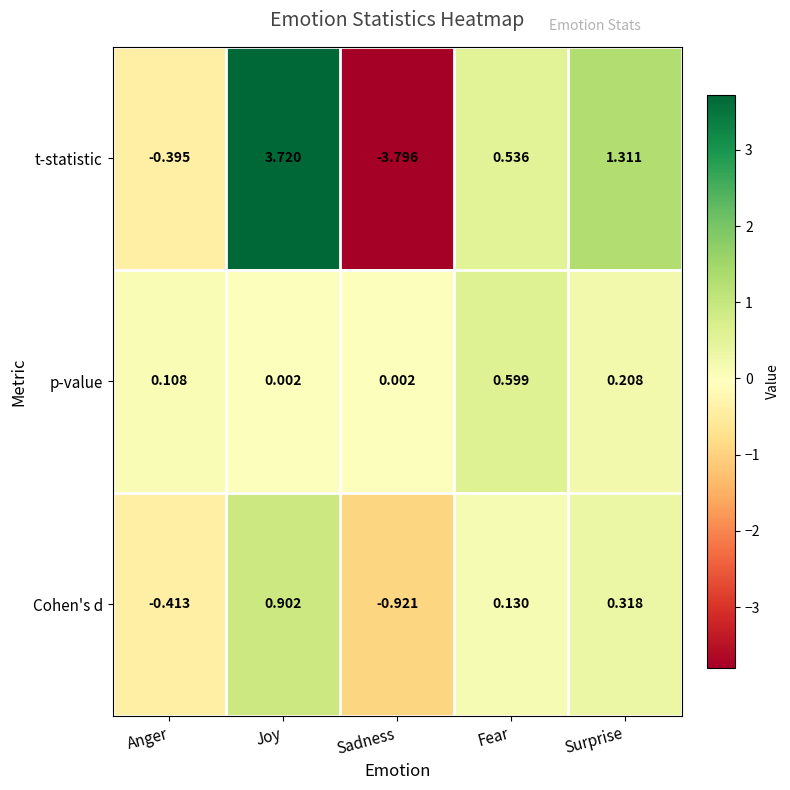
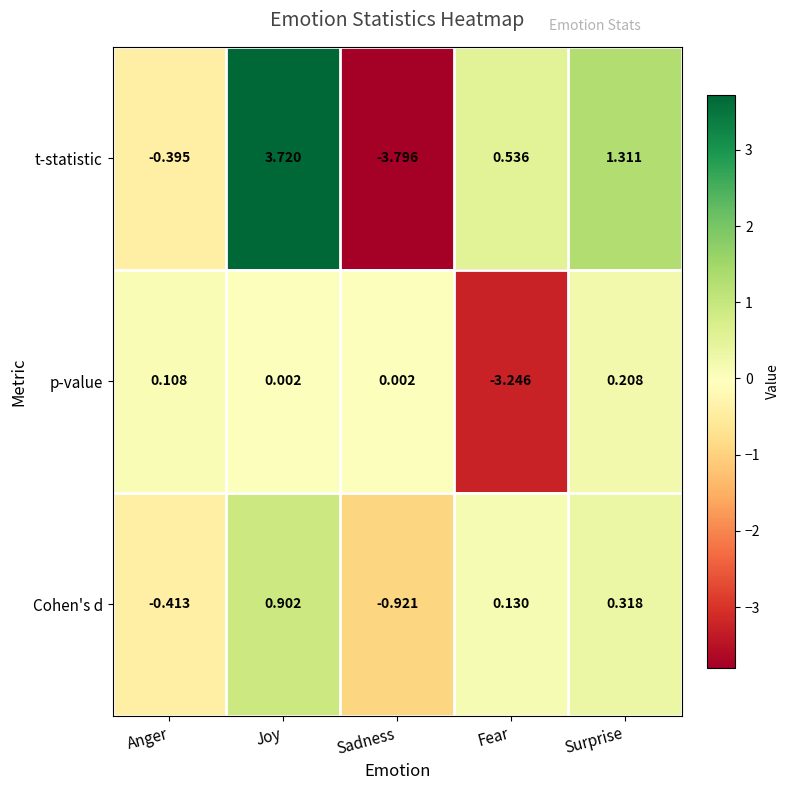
p-value, Fear: 0.599 -> -3.246
